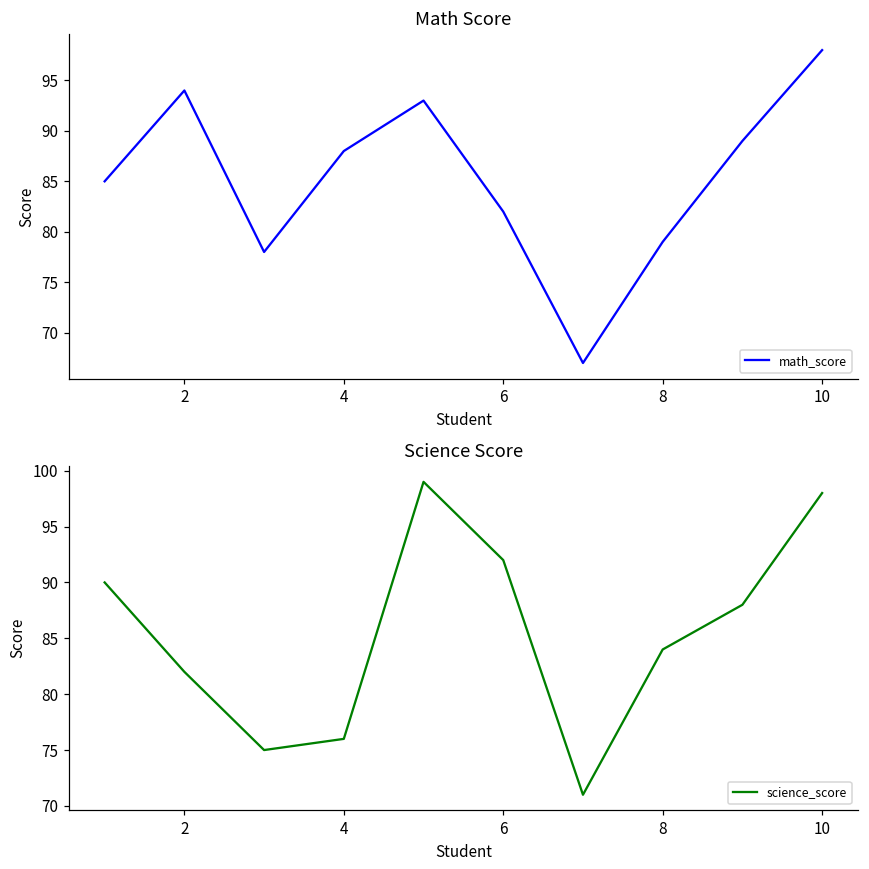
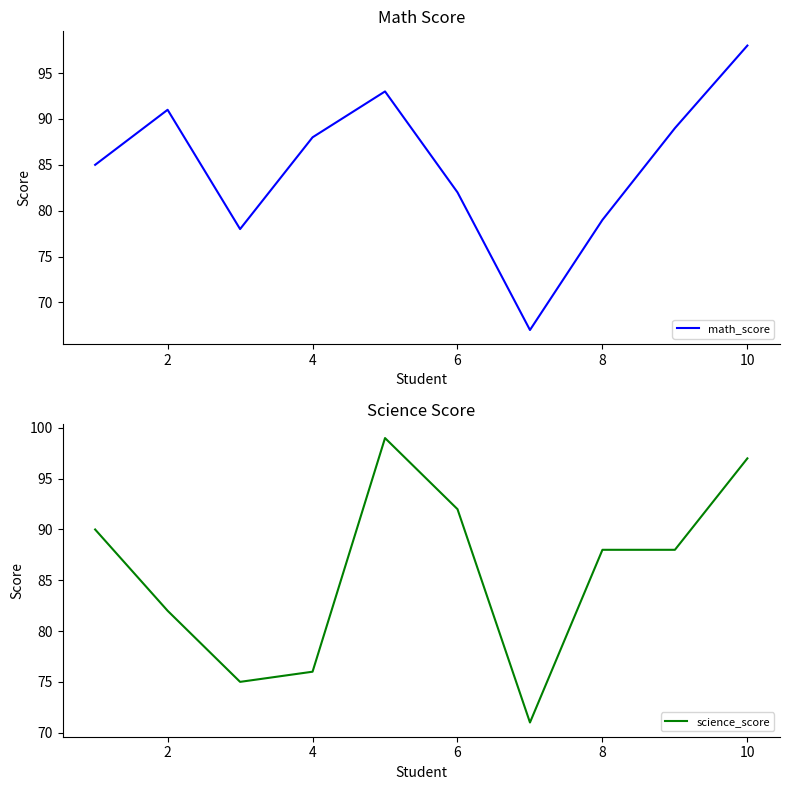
Math Score, 2: 94 -> 91
Science Score, 8: 84 -> 88
Science Score, 10: 98 -> 97
